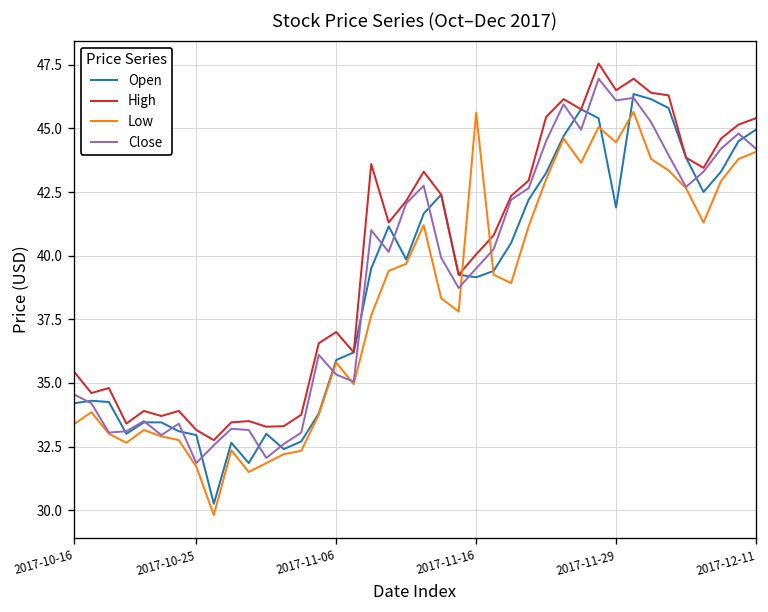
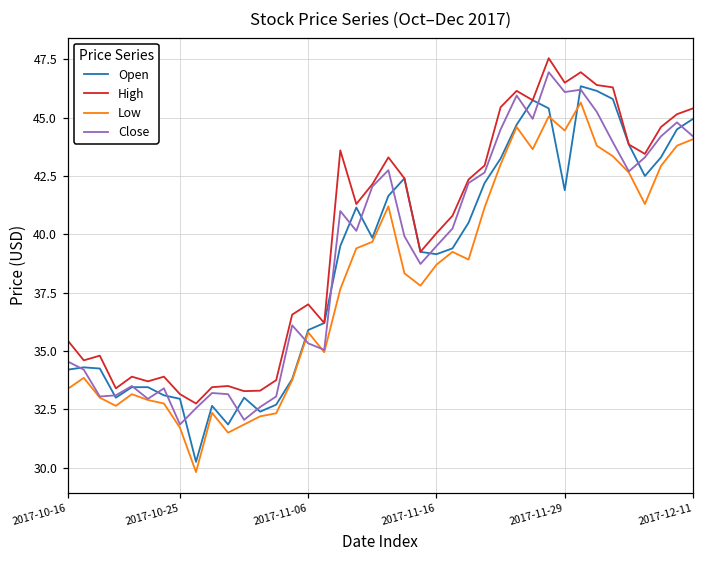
Low, 2017-11-16: 45.6 -> 38.7
